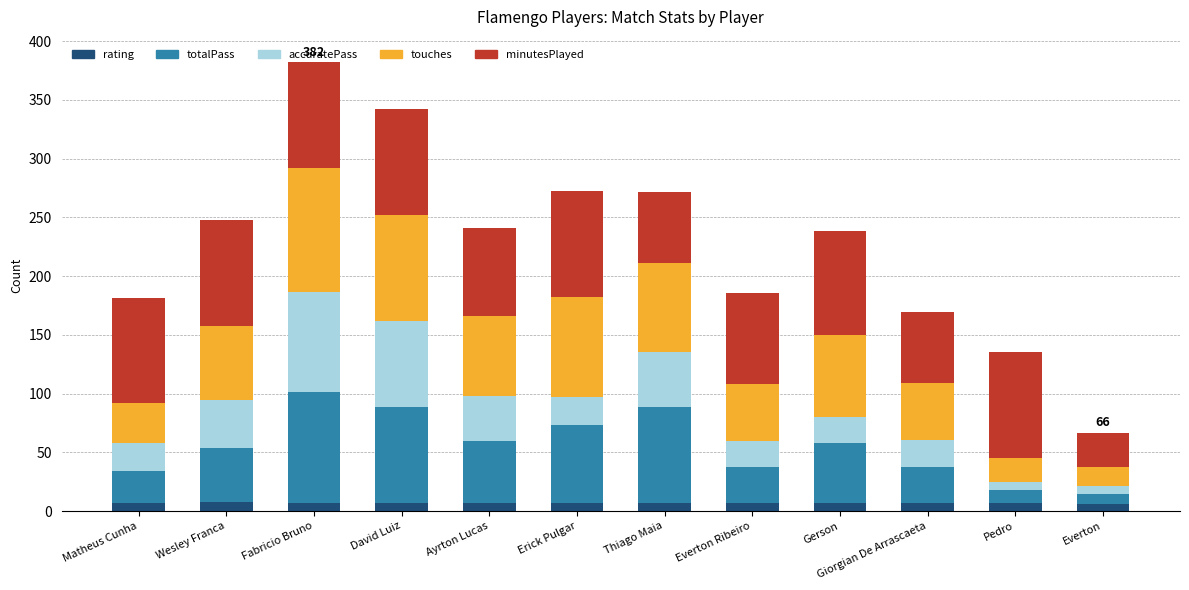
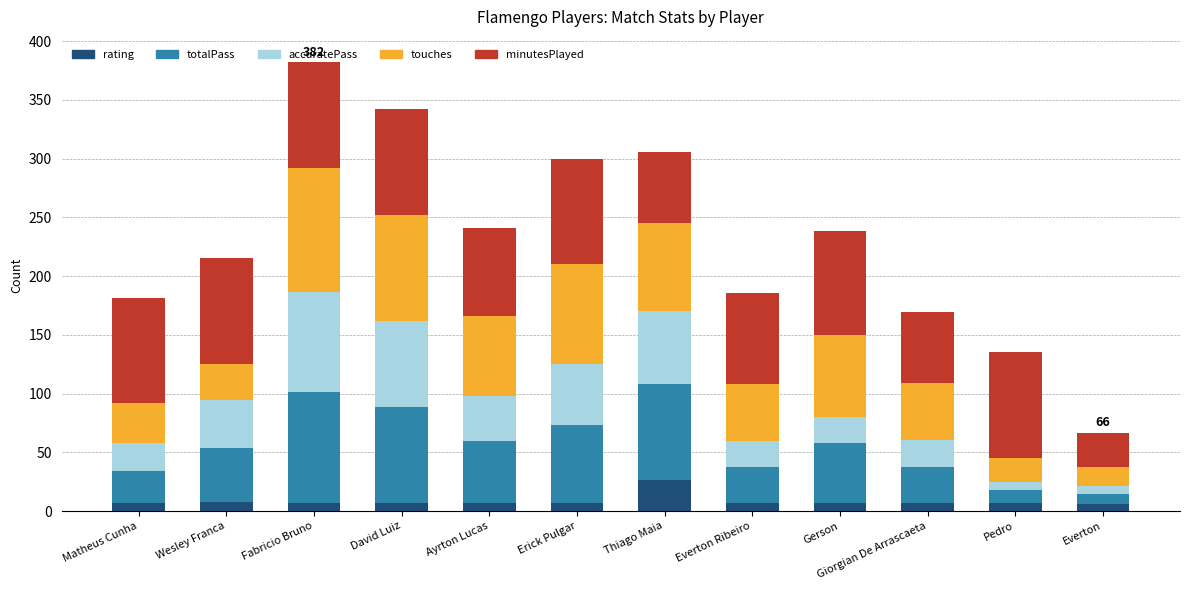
touches, Wesley Franca: 63 -> 31
accuratePass, Erick Pulgar: 24 -> 52
rating, Thiago Maia: 7 -> 26
accuratePass, Thiago Maia: 47 -> 62
